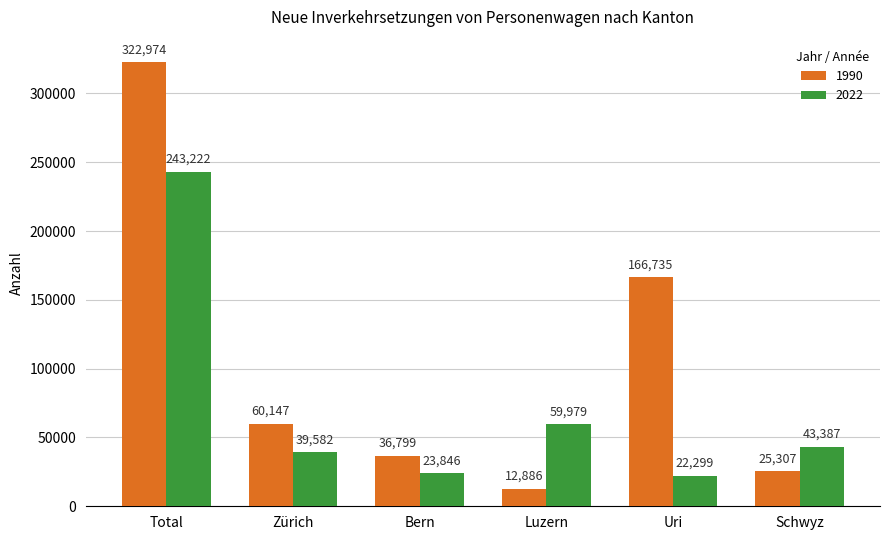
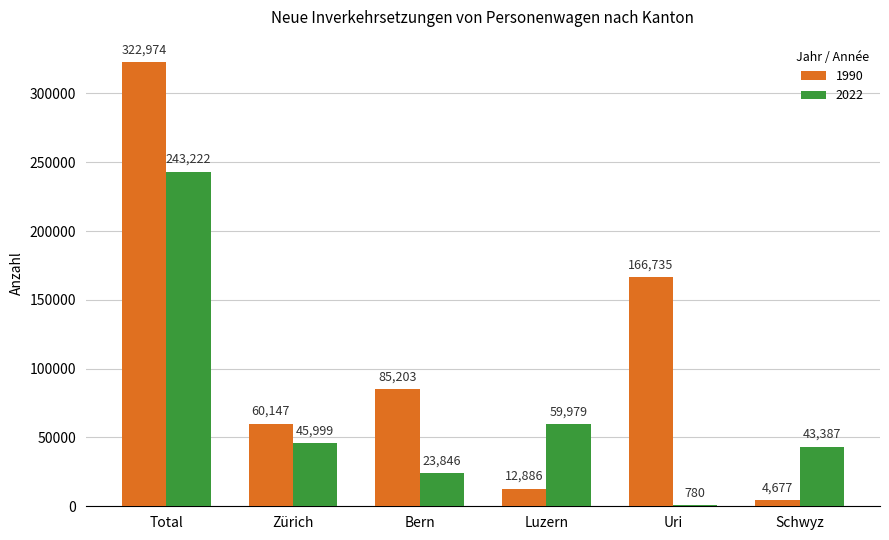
2022, Zürich: 39,582 -> 45,999
1990, Bern: 36,799 -> 85,203
2022, Uri: 22,299 -> 780
1990, Schwyz: 25,307 -> 4,677
